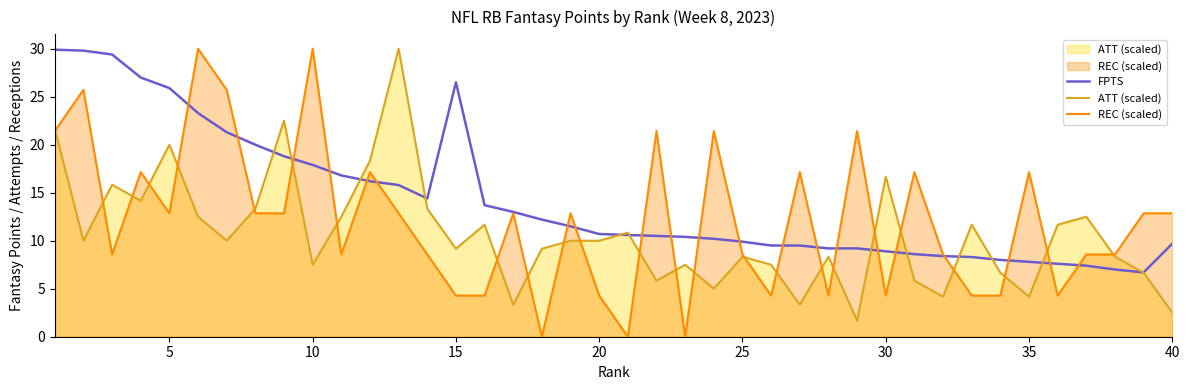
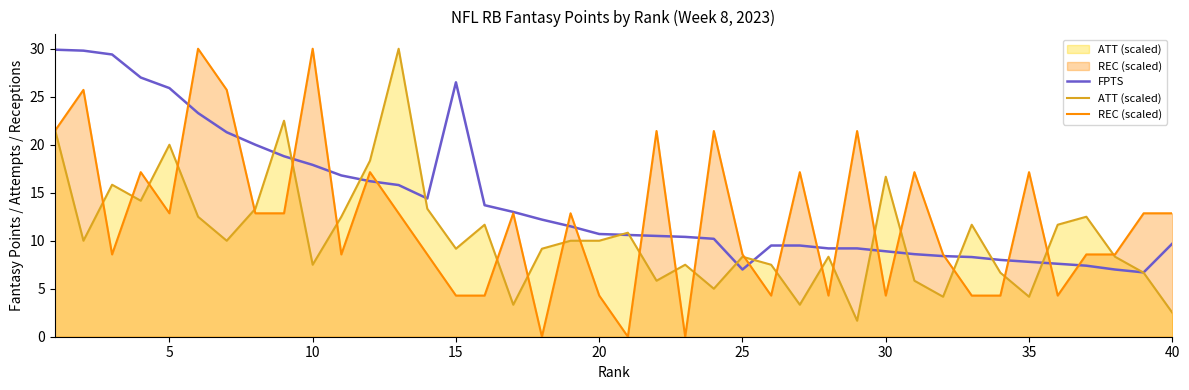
FPTS, 25: 10 -> 7
